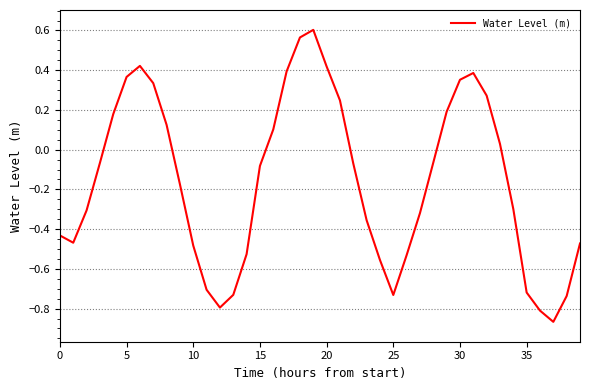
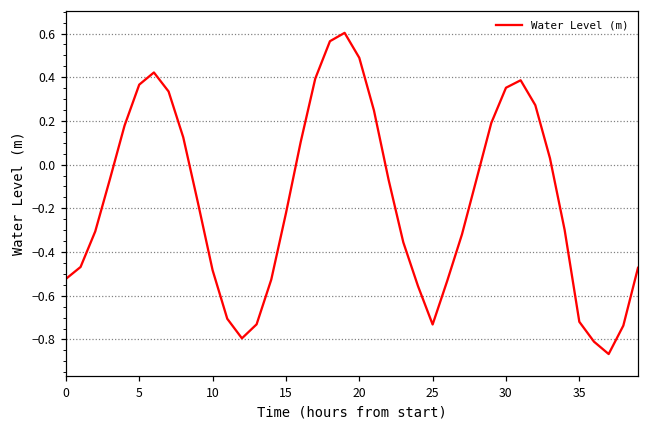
0: -0.43 -> -0.52
15: -0.08 -> -0.22
20: 0.42 -> 0.49
